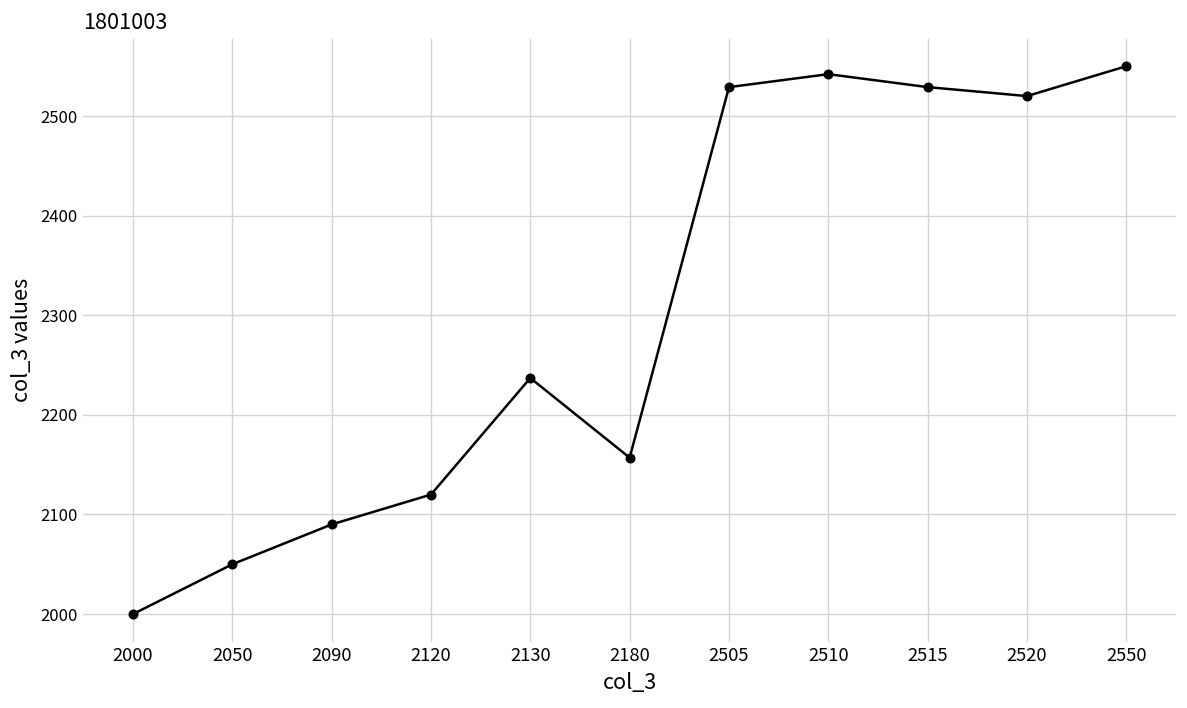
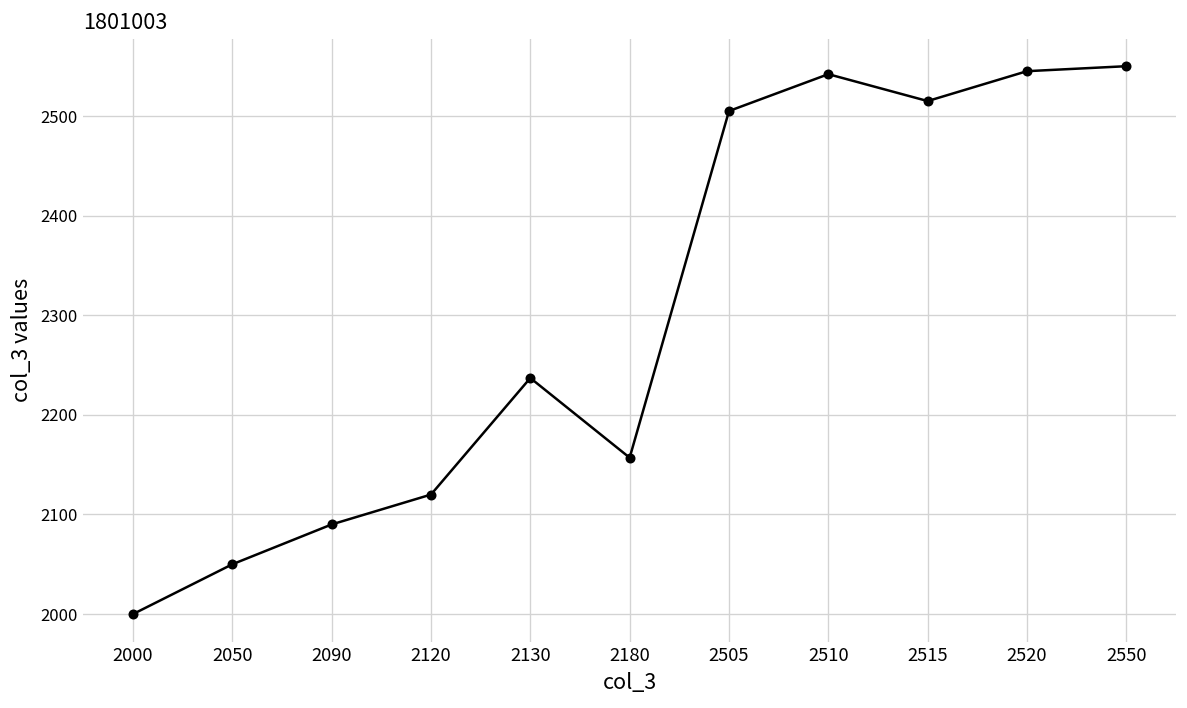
2505: 2530 -> 2510
2515: 2530 -> 2520
2520: 2520 -> 2550
